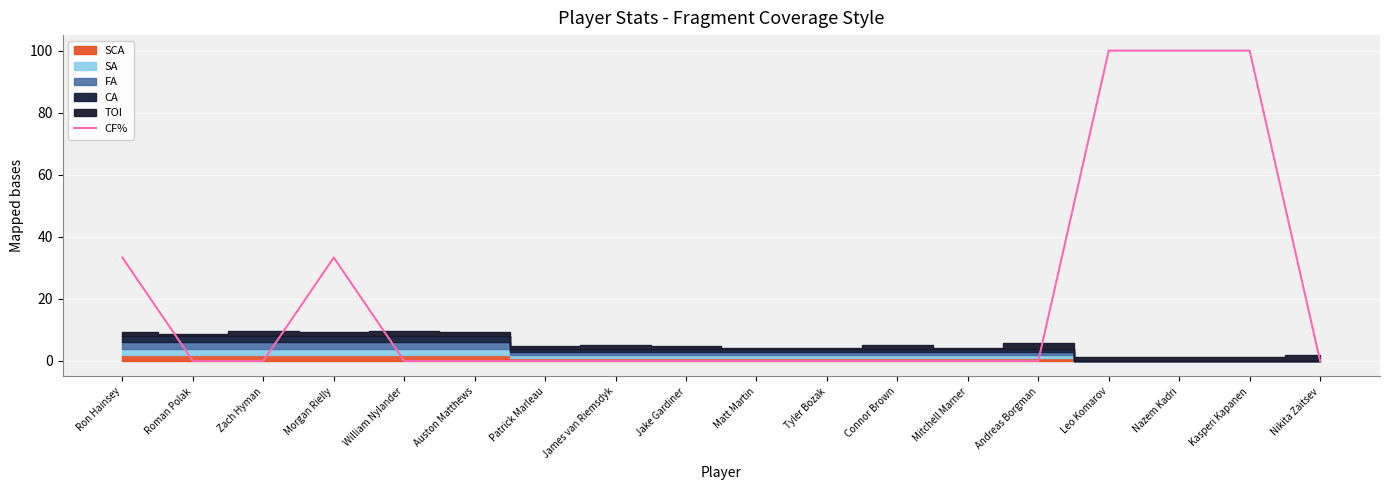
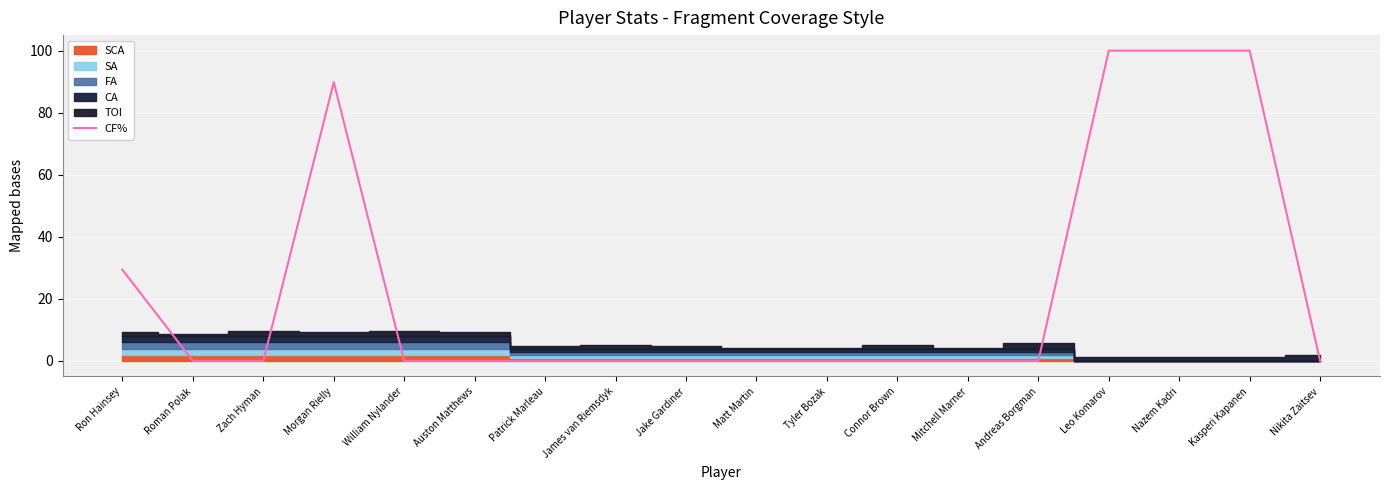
CF%, Ron Hainsey: 33 -> 29
CF%, Morgan Rielly: 33 -> 90
